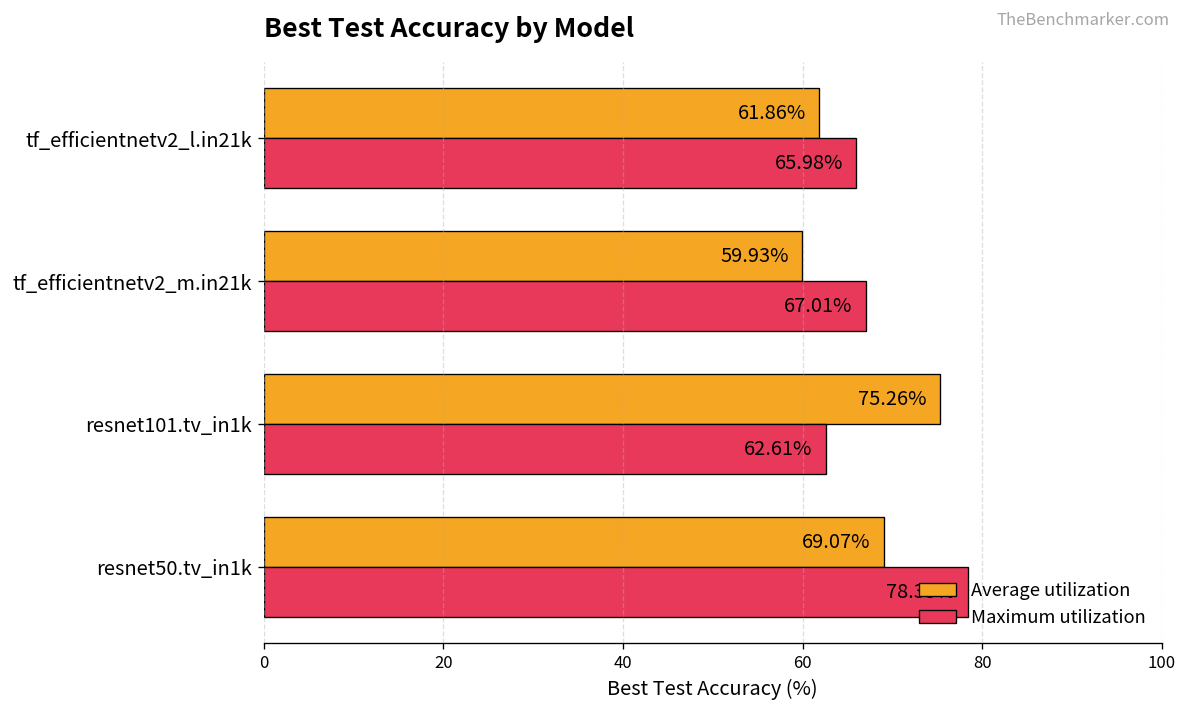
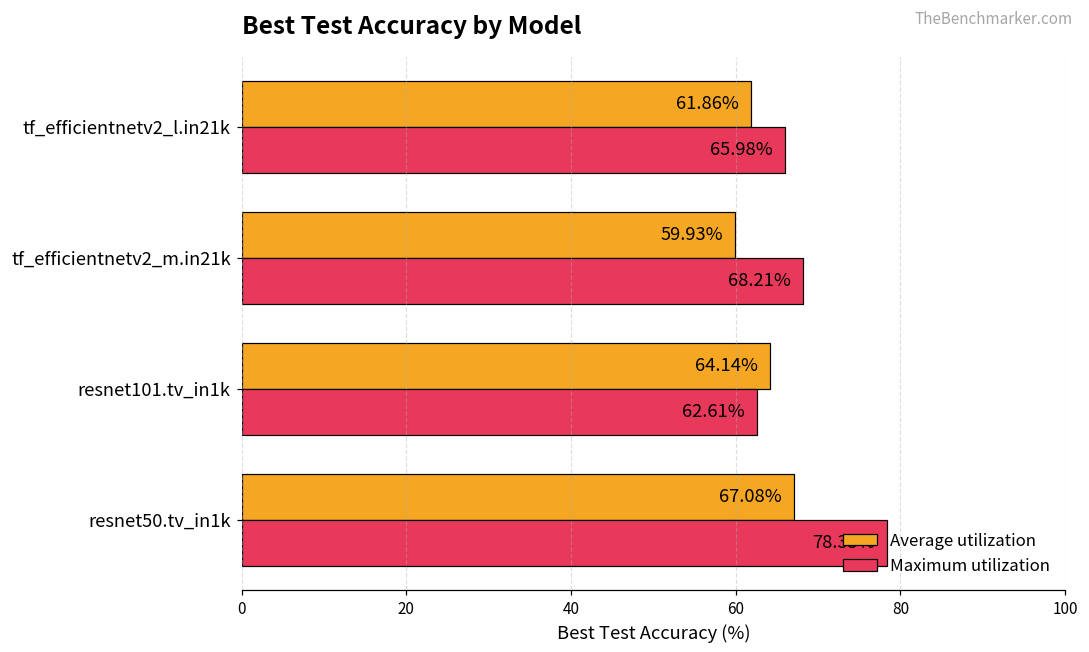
Maximum utilization, tf_efficientnetv2_m.in21k: 67.01% -> 68.21%
Average utilization, resnet101.tv_in1k: 75.26% -> 64.14%
Average utilization, resnet50.tv_in1k: 69.07% -> 67.08%
